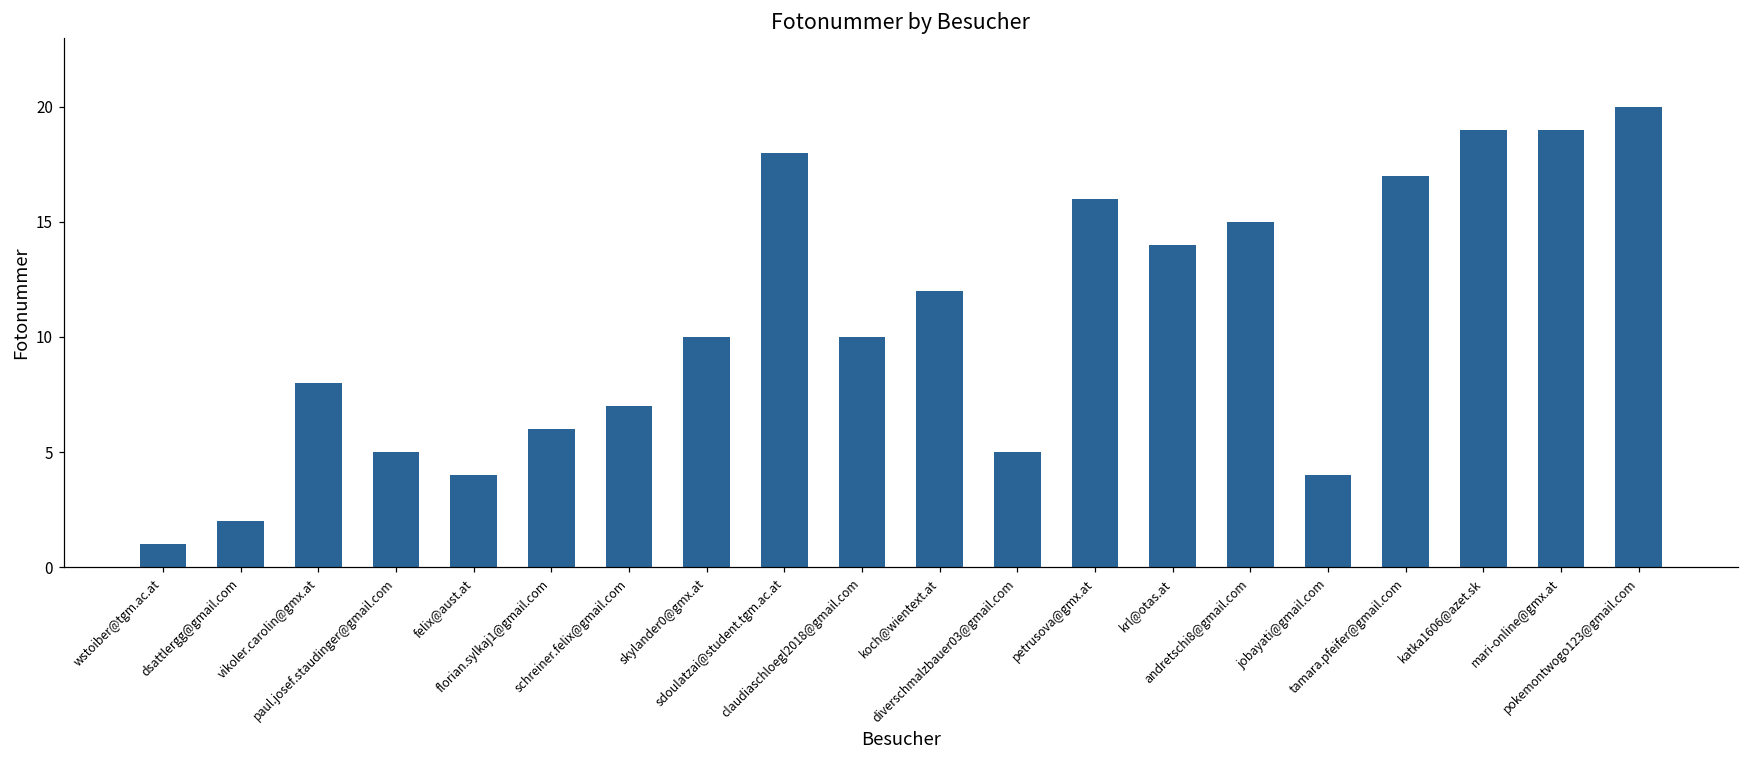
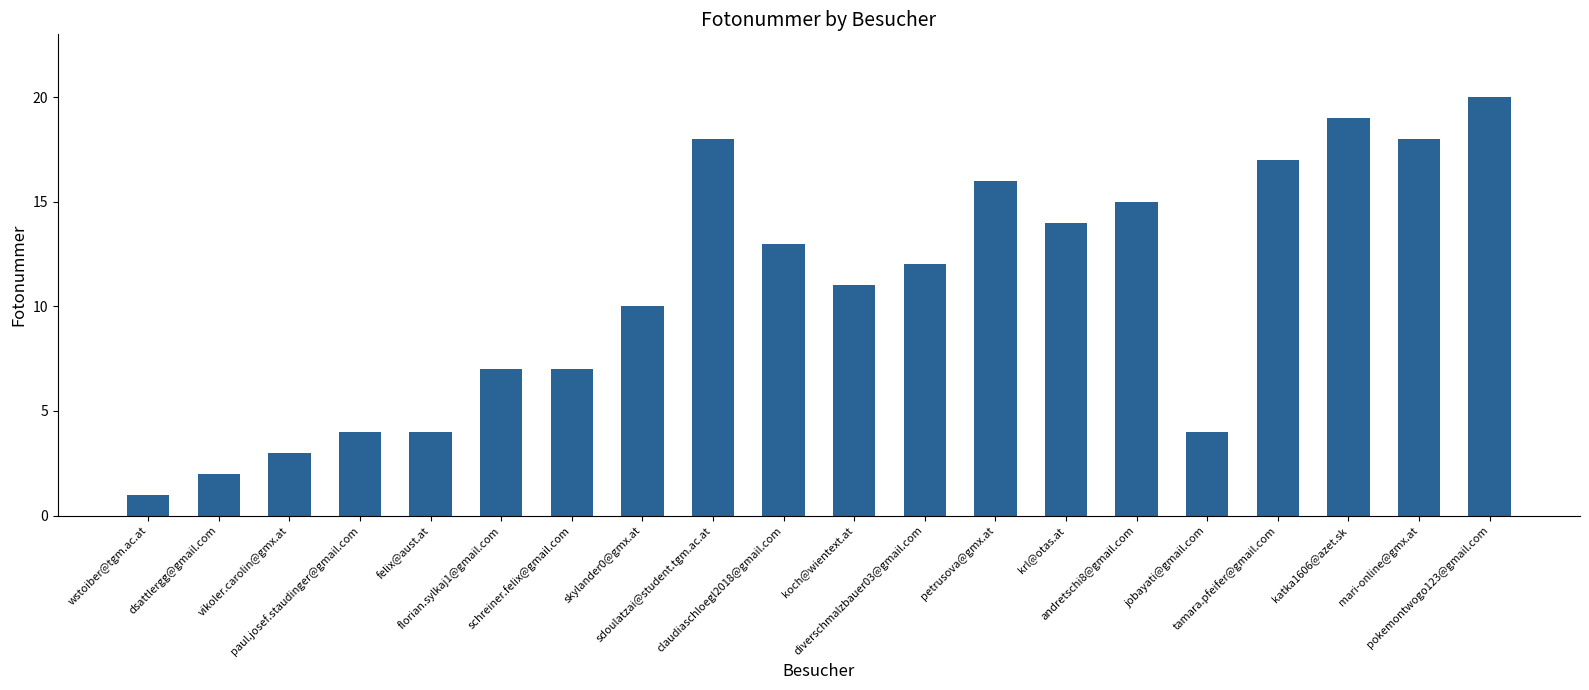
vikoler.carolin@gmx.at: 8 -> 3
paul.josef.staudinger@gmail.com: 5 -> 4
florian.sylkaj1@gmail.com: 6 -> 7
claudiaschloegl2018@gmail.com: 10 -> 13
koch@wientext.at: 12 -> 11
diverschmalzbauer03@gmail.com: 5 -> 12
mari-online@gmx.at: 19 -> 18
